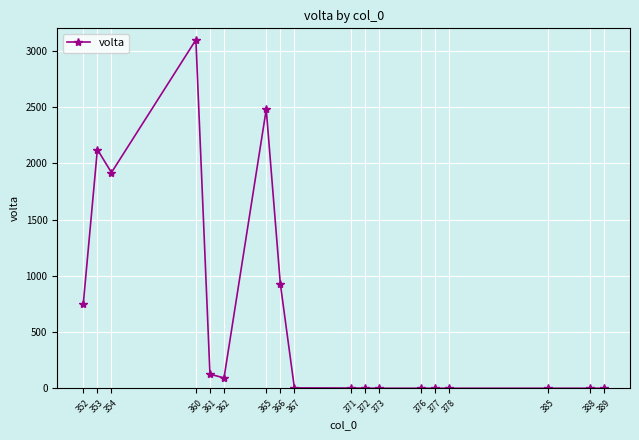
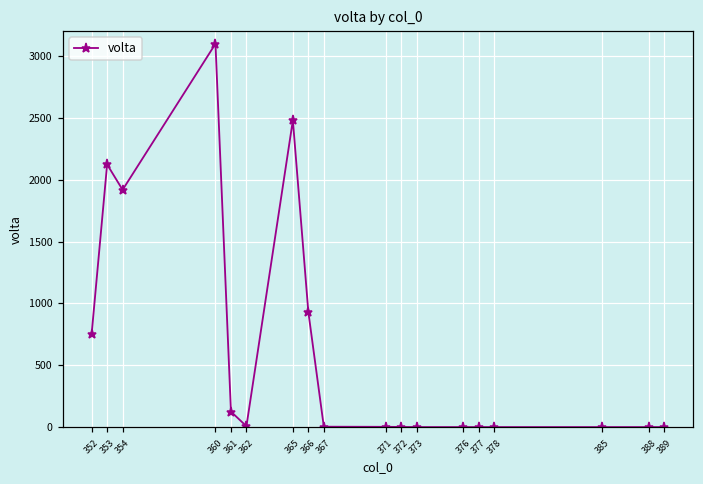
362: 90 -> 10
